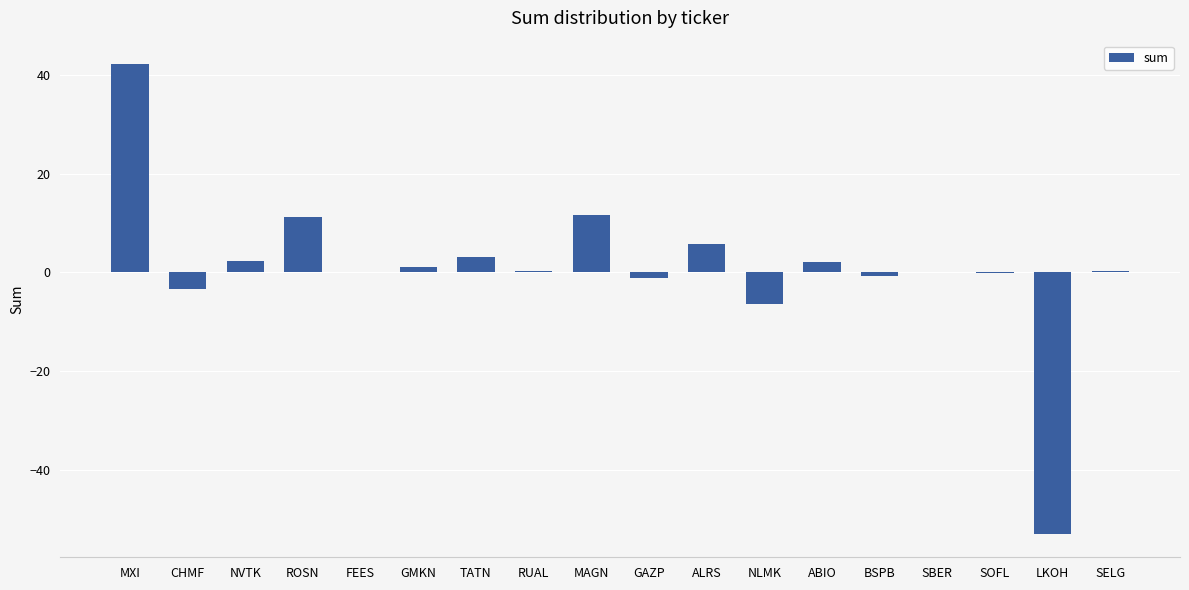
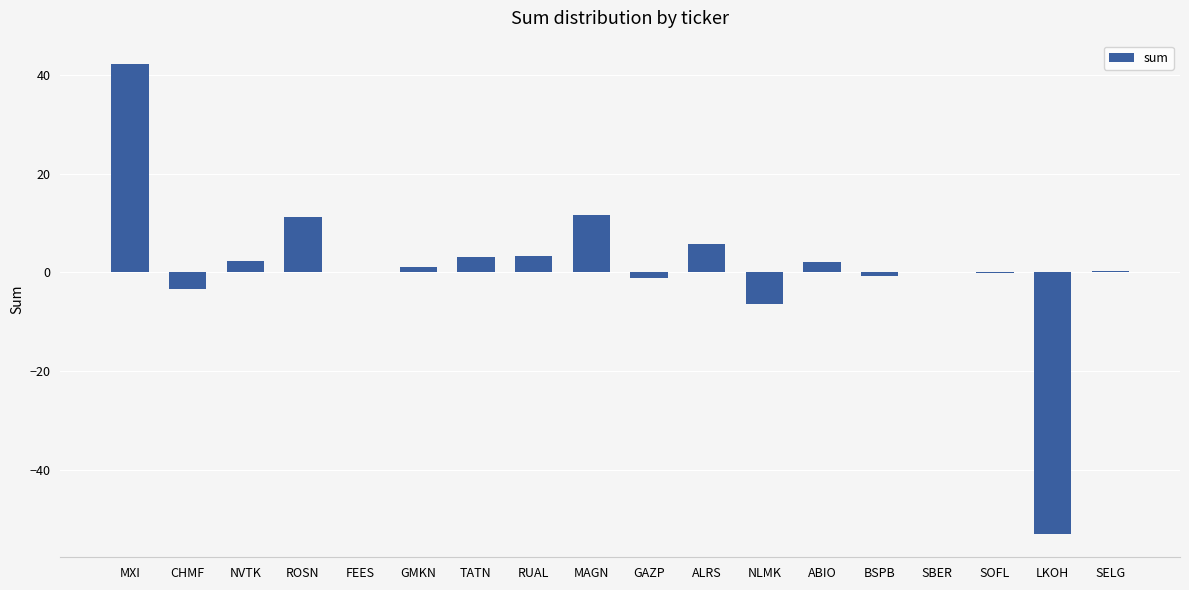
RUAL: 0 -> 3
